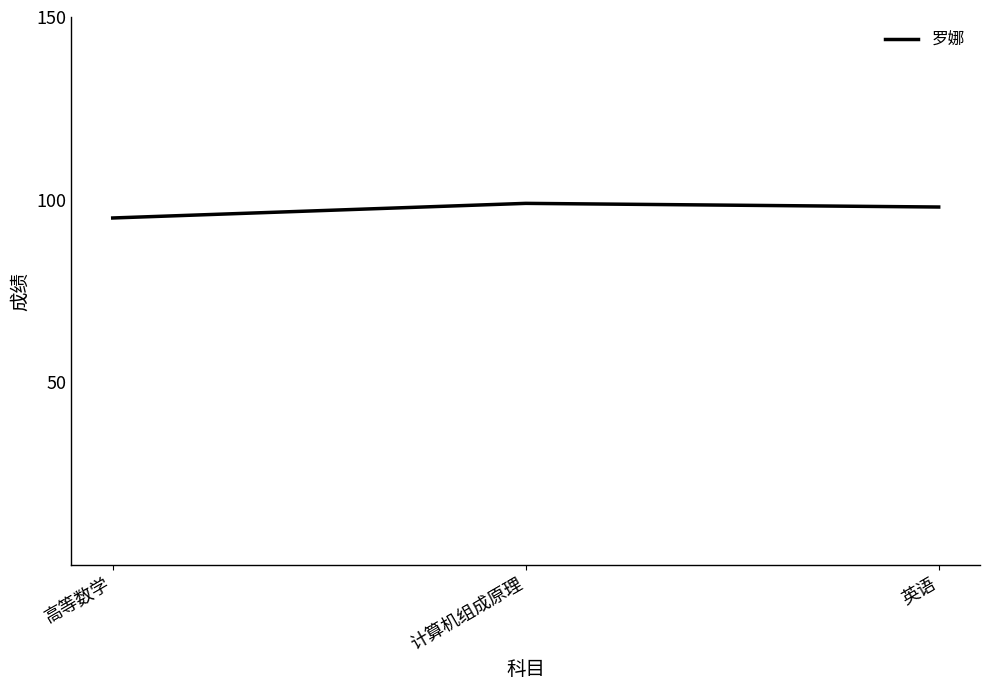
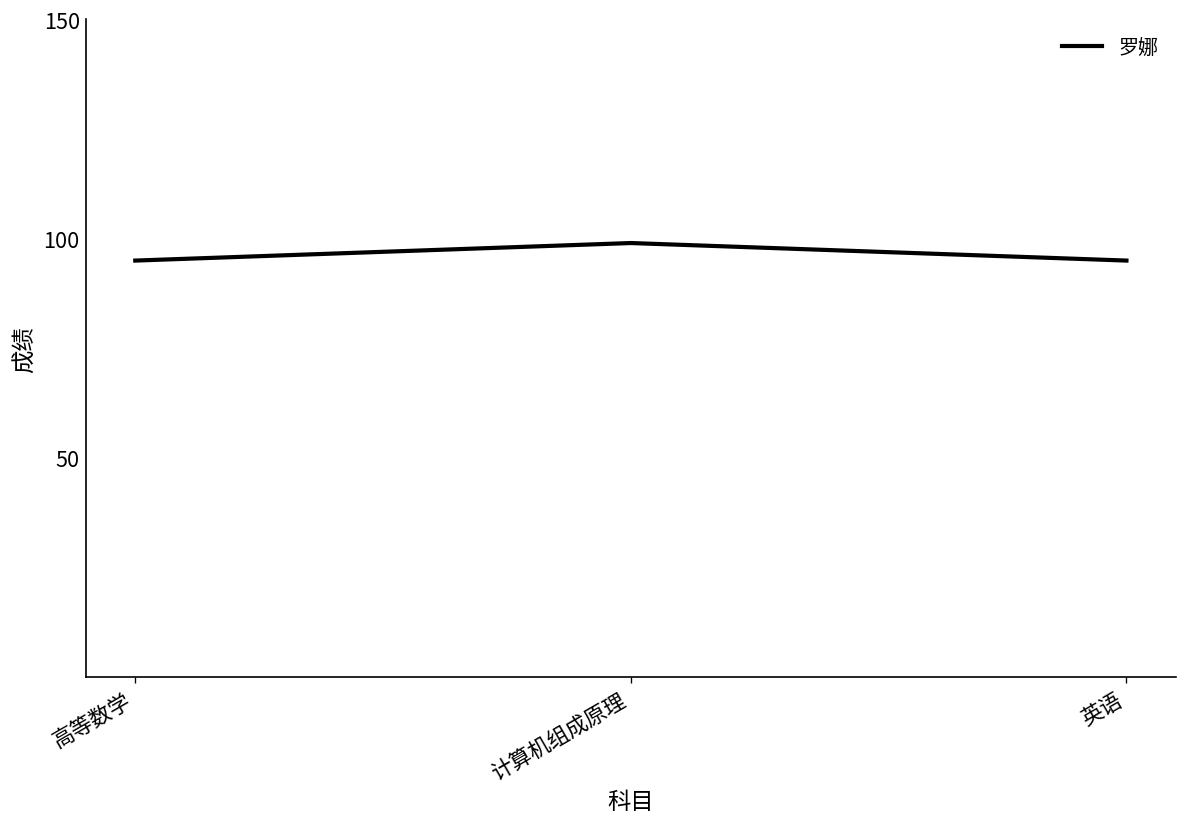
英语: 98 -> 95
